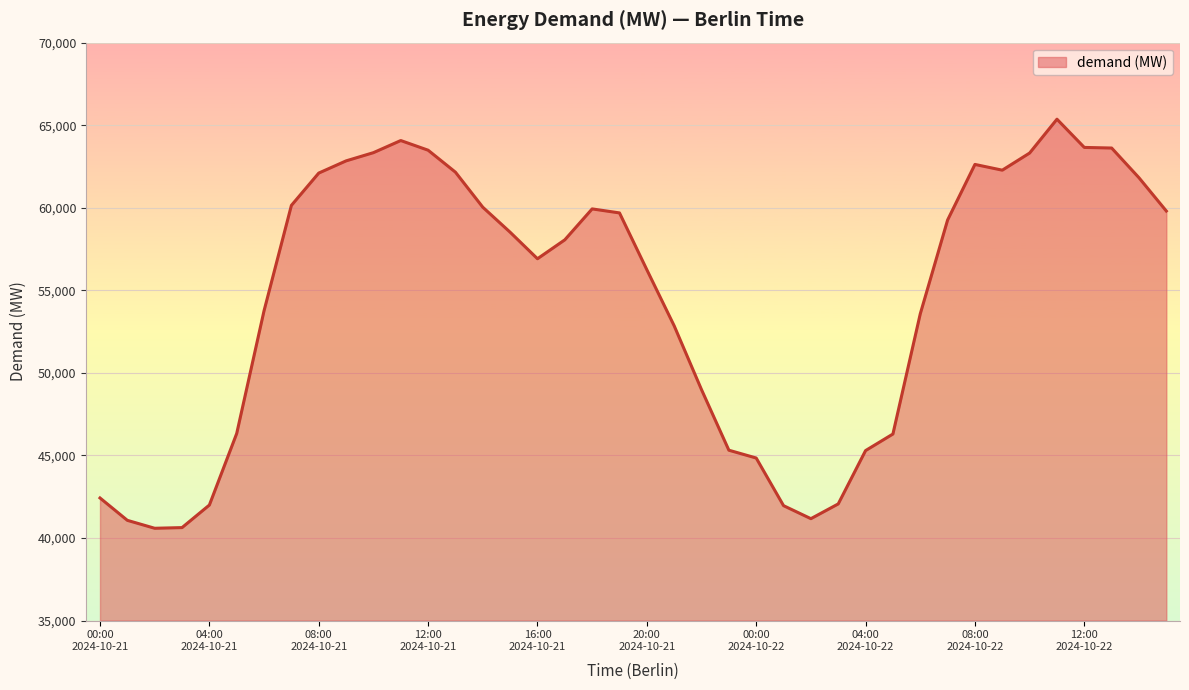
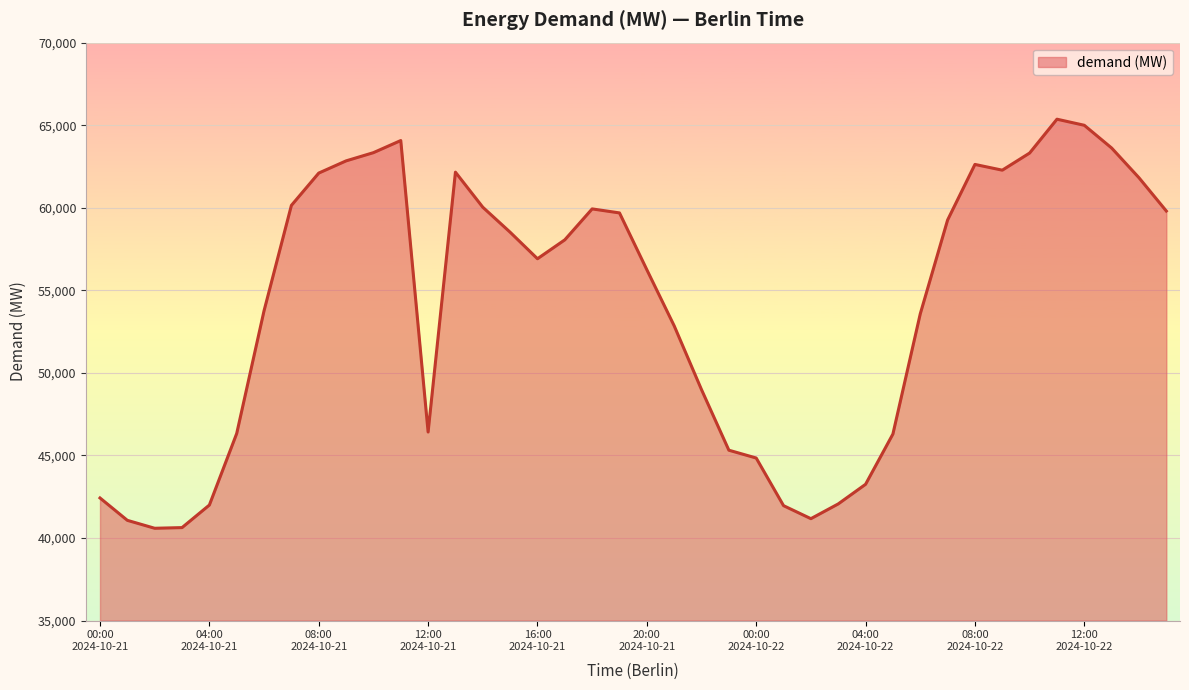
12:00 2024-10-21: 63,500 -> 46,400
04:00 2024-10-22: 45,300 -> 43,300
12:00 2024-10-22: 63,700 -> 65,000
